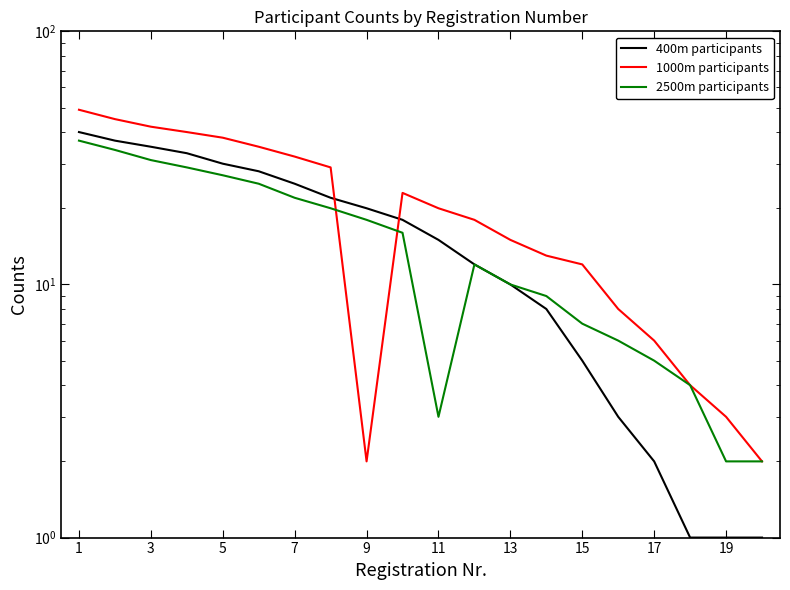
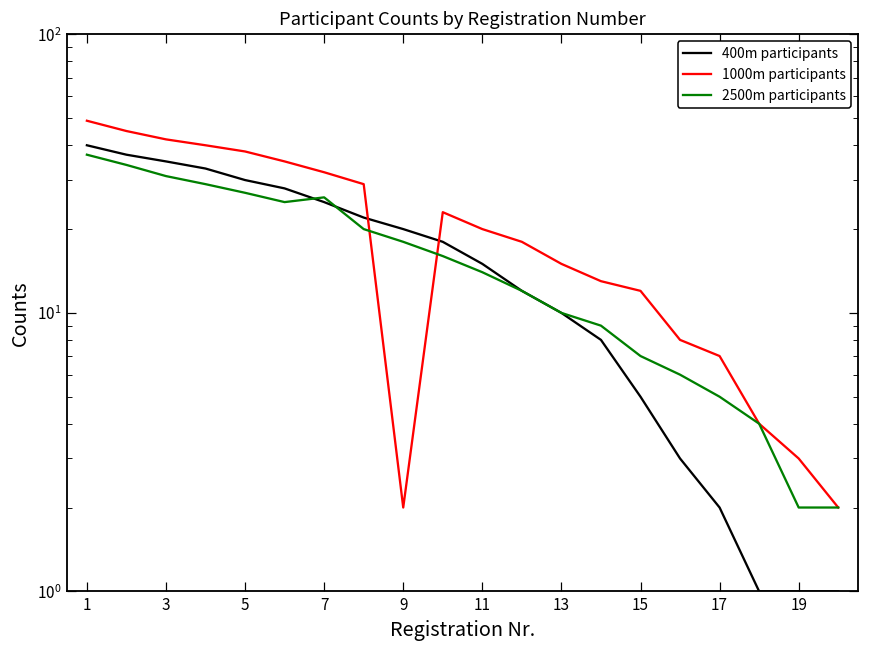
2500m participants, 7: 22 -> 26
2500m participants, 11: 3 -> 14
1000m participants, 17: 6 -> 7
